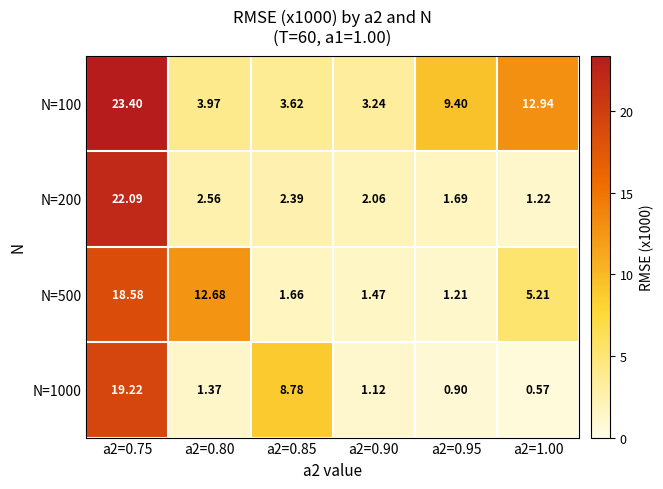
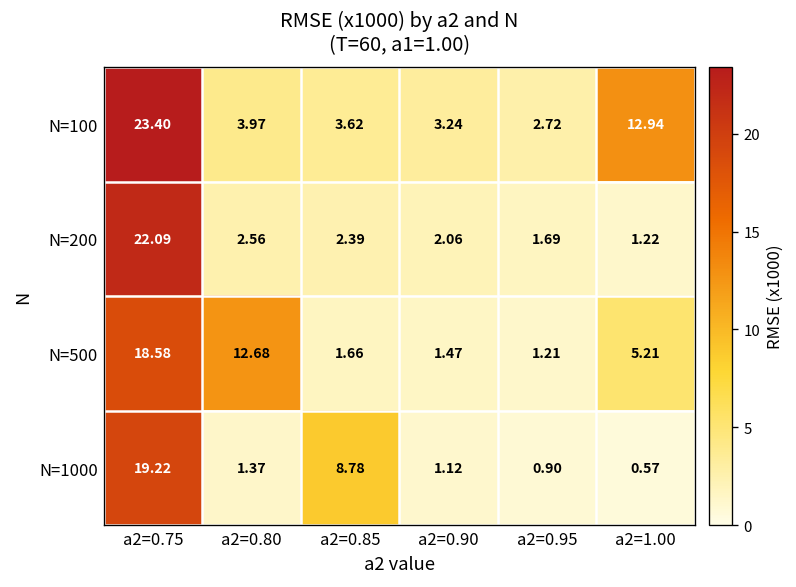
N=100, a2=0.95: 9.40 -> 2.72
